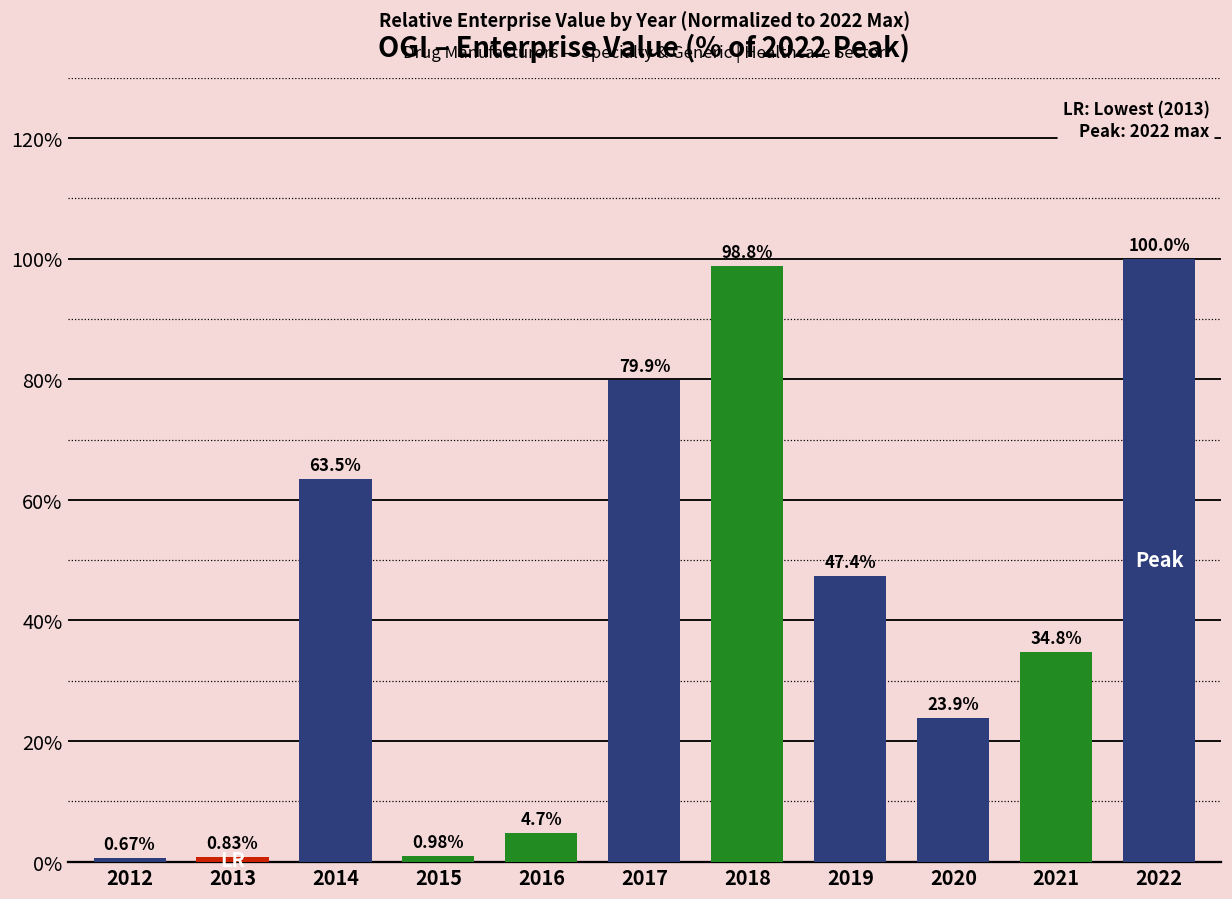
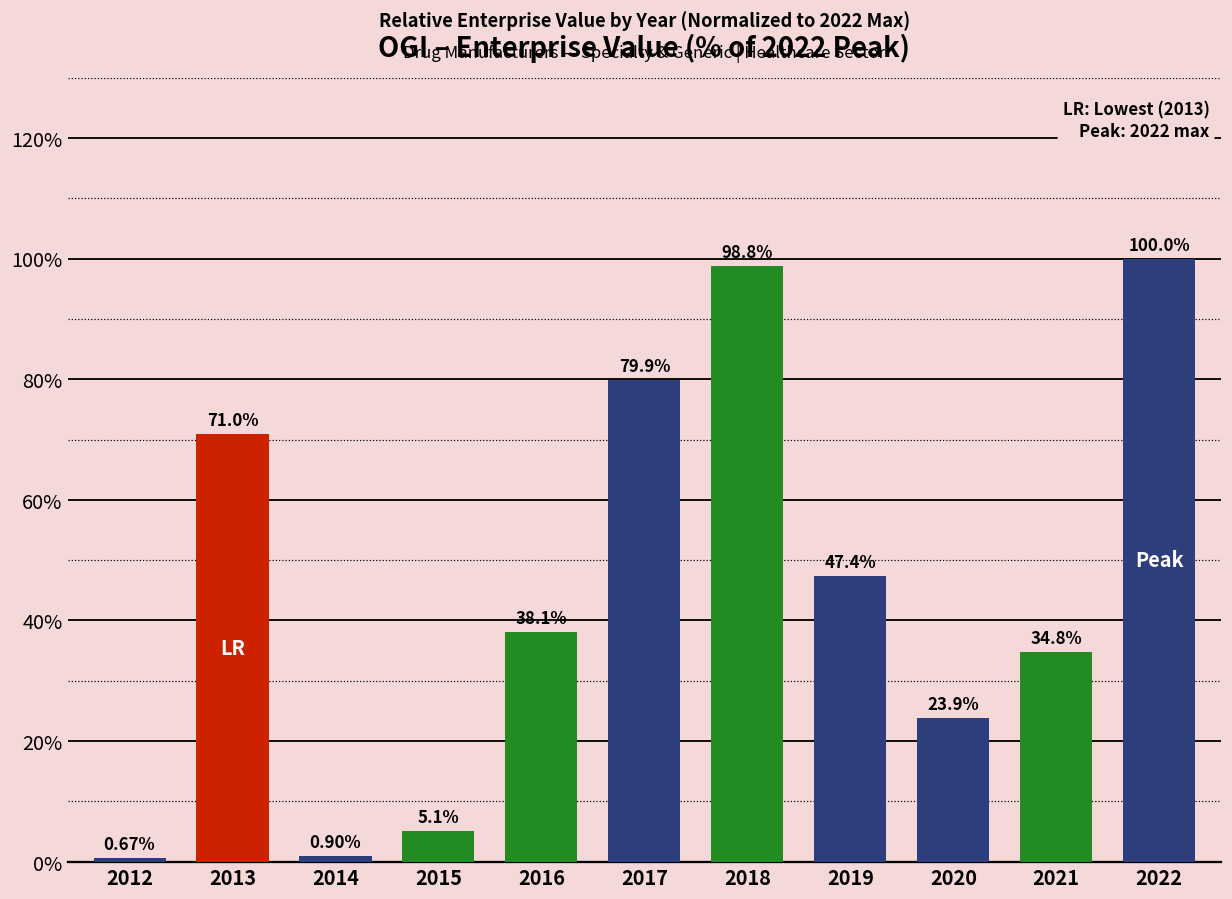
2013: 0.83% -> 71.0%
2014: 63.5% -> 0.90%
2015: 0.98% -> 5.1%
2016: 4.7% -> 38.1%
